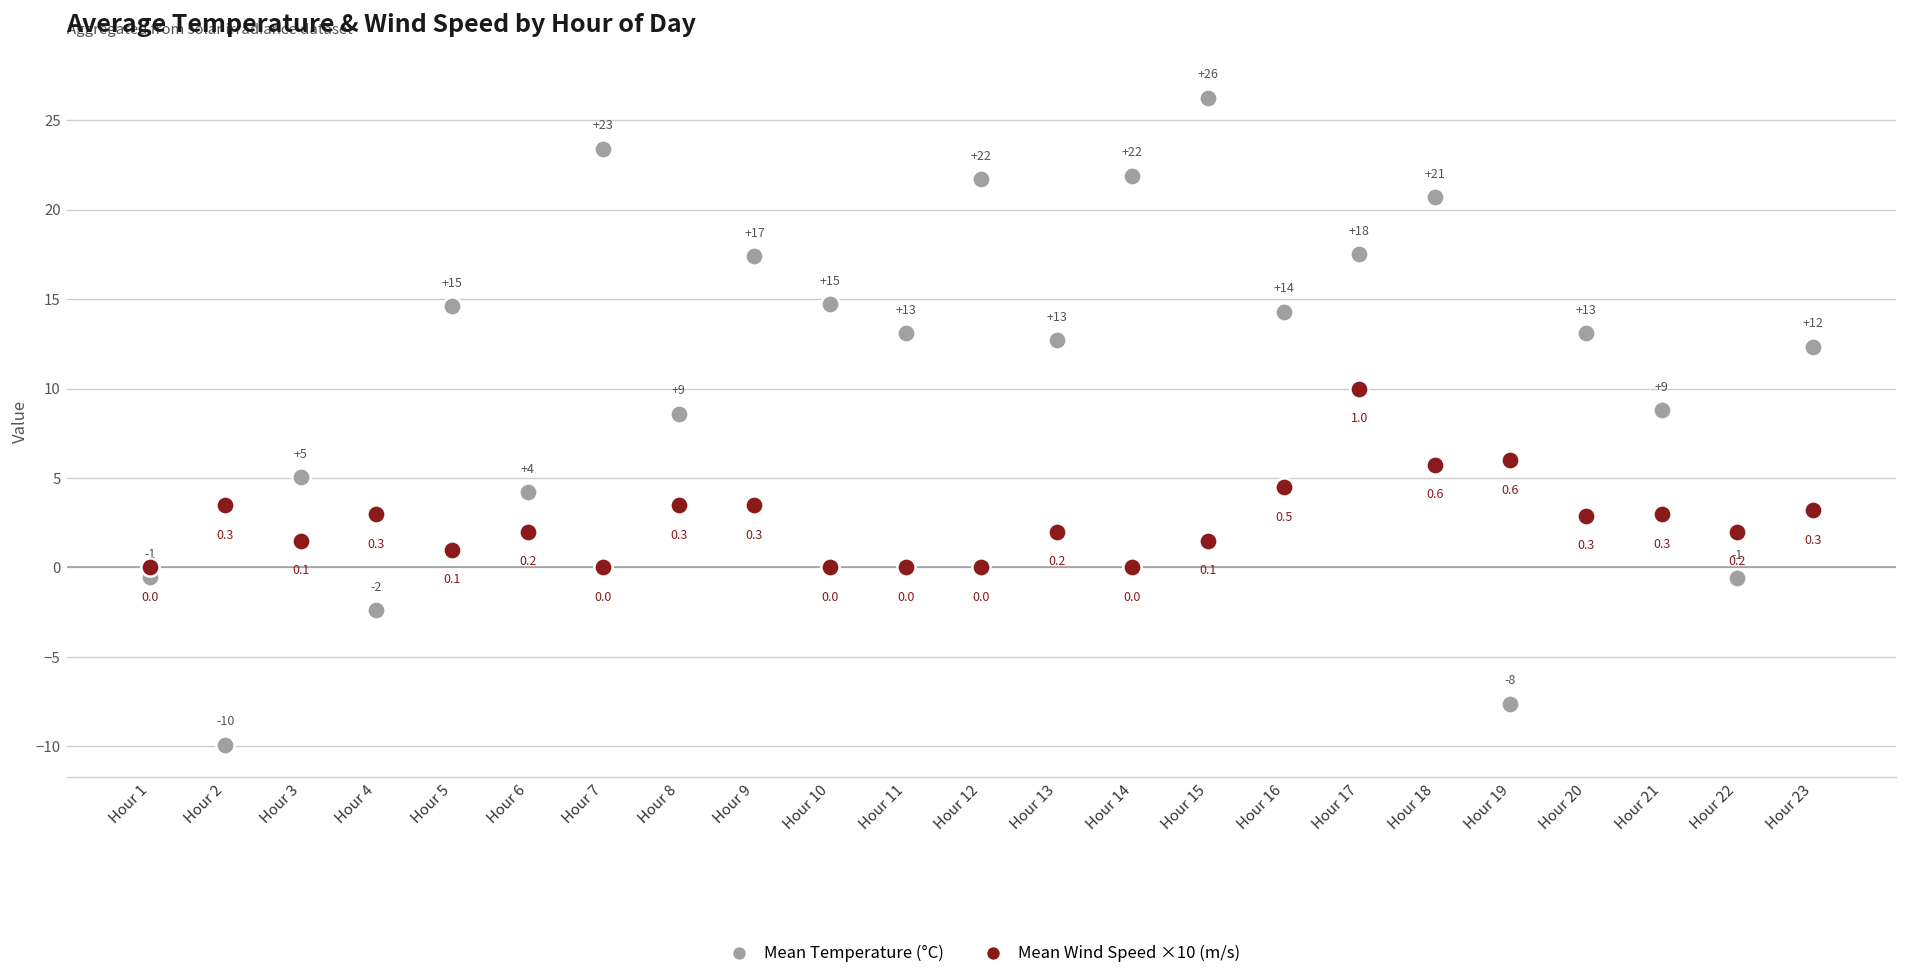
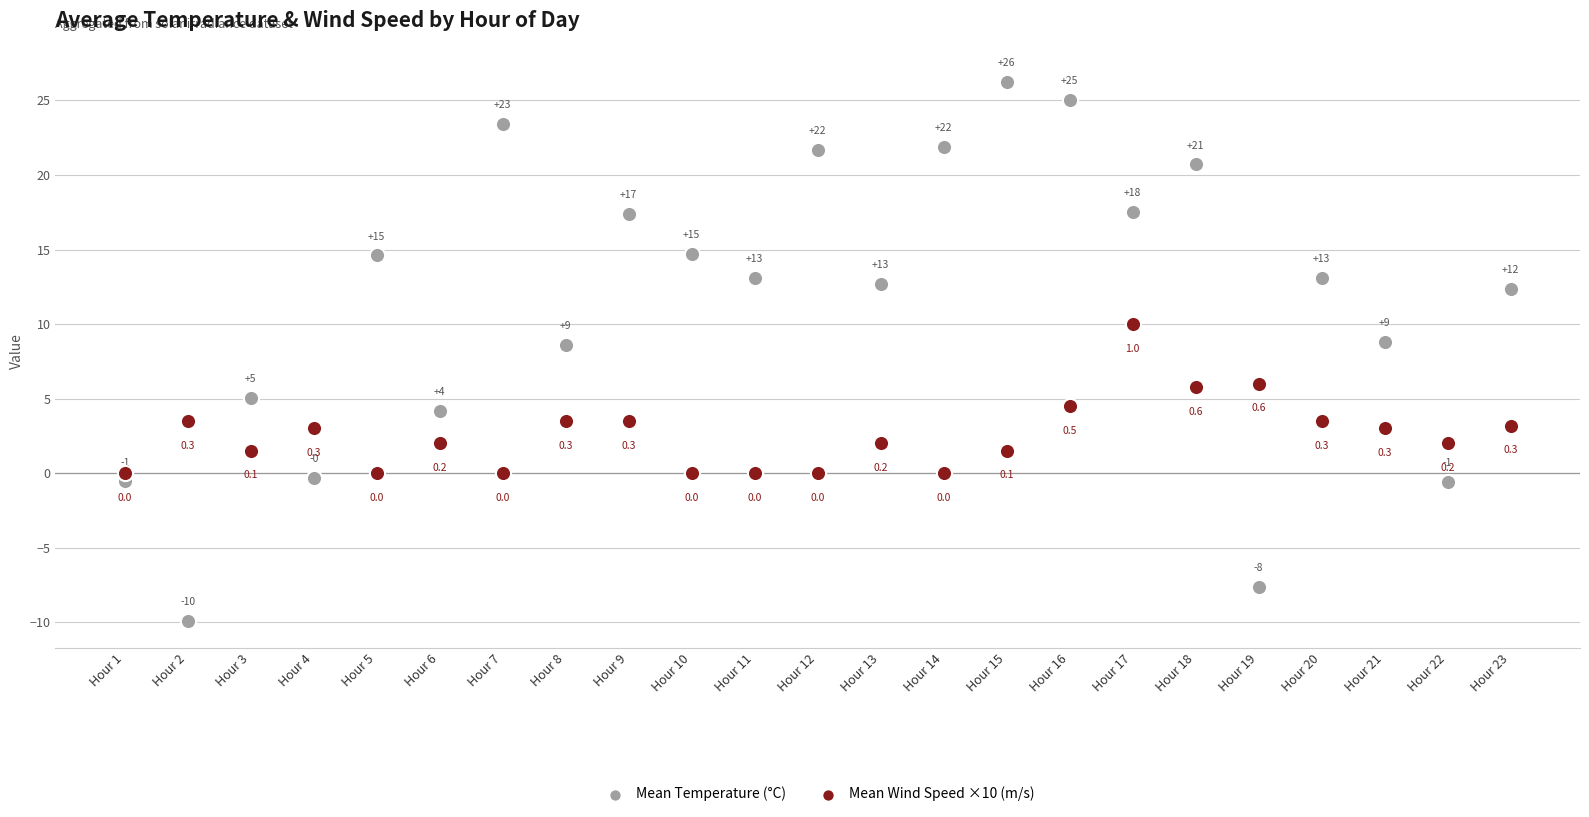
Mean Temperature (°C), Hour 4: -2 -> -0
Mean Wind Speed ×10 (m/s), Hour 5: 0.1 -> 0.0
Mean Temperature (°C), Hour 16: +14 -> +25
Mean Wind Speed ×10 (m/s), Hour 20: 2.9 -> 3.5
